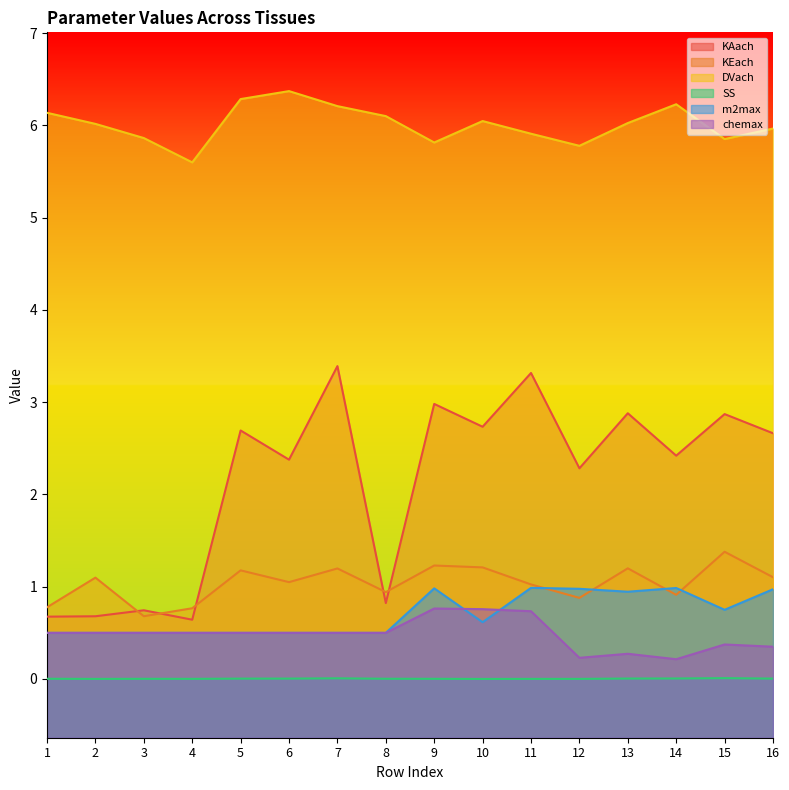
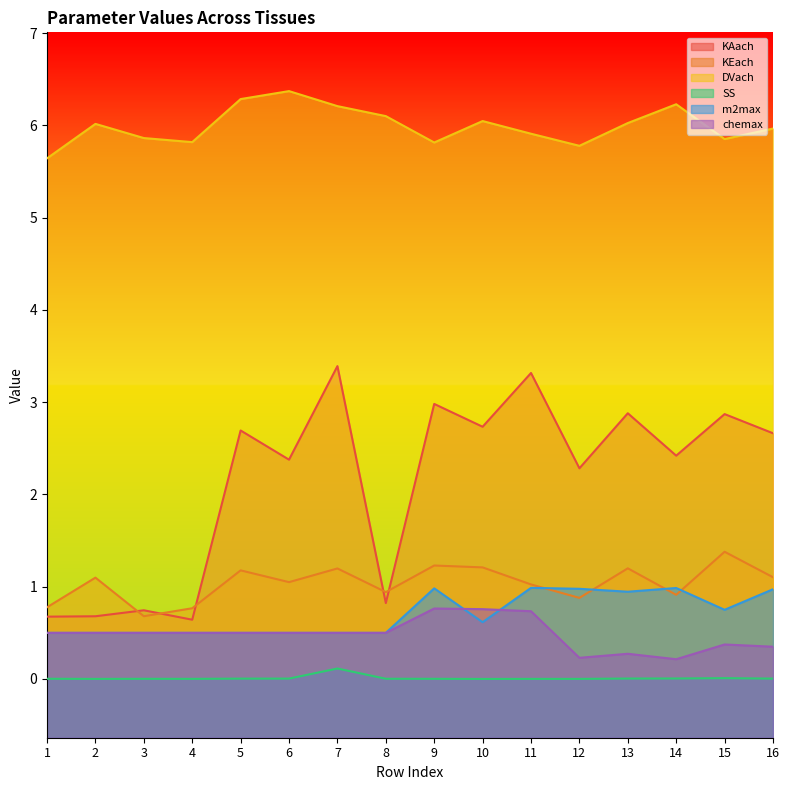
DVach, 1: 6.1 -> 5.6
DVach, 4: 5.6 -> 5.8
SS, 7: 0.0 -> 0.1
